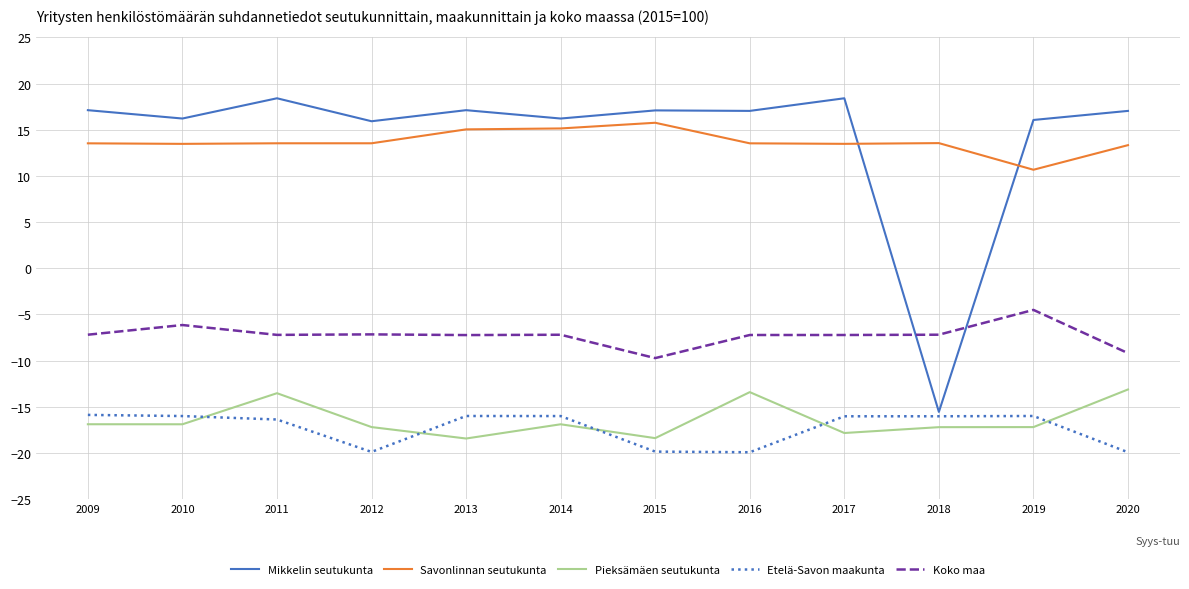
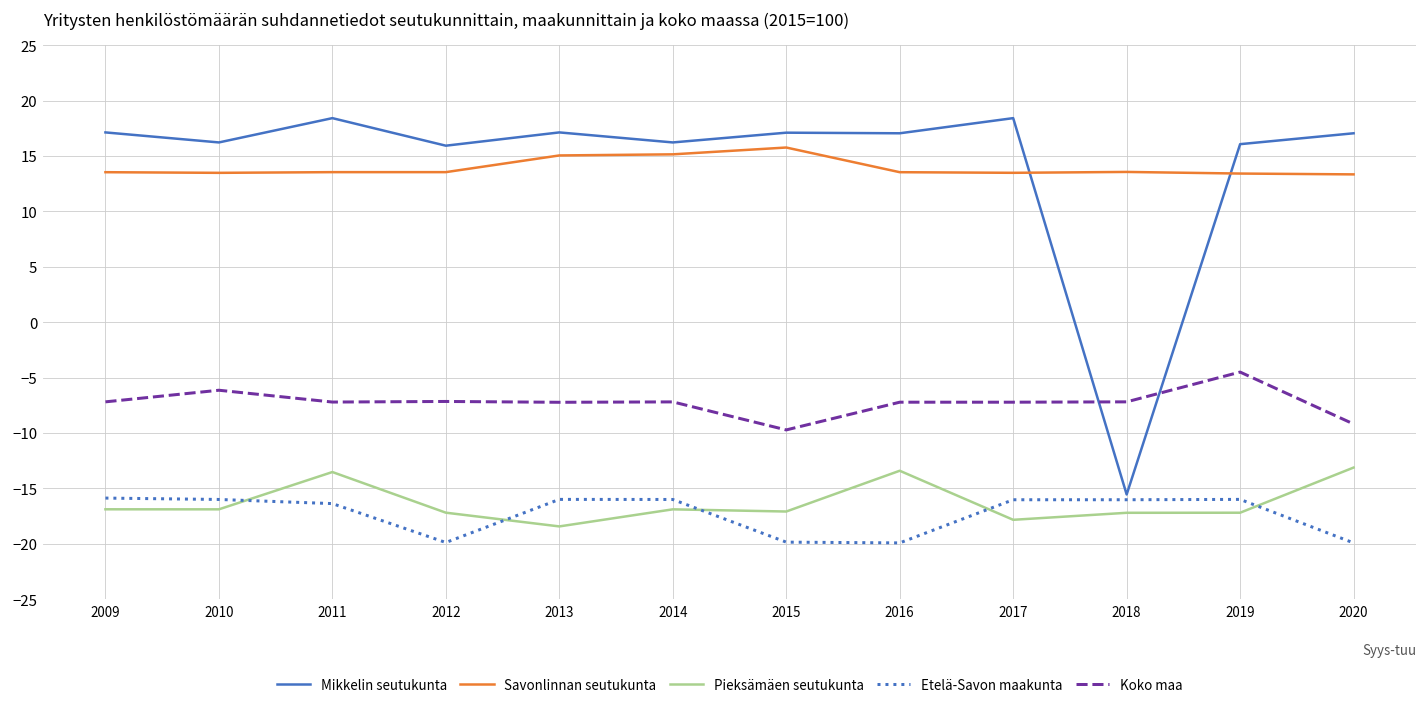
Pieksämäen seutukunta, 2015: -18 -> -17
Savonlinnan seutukunta, 2019: 11 -> 13
